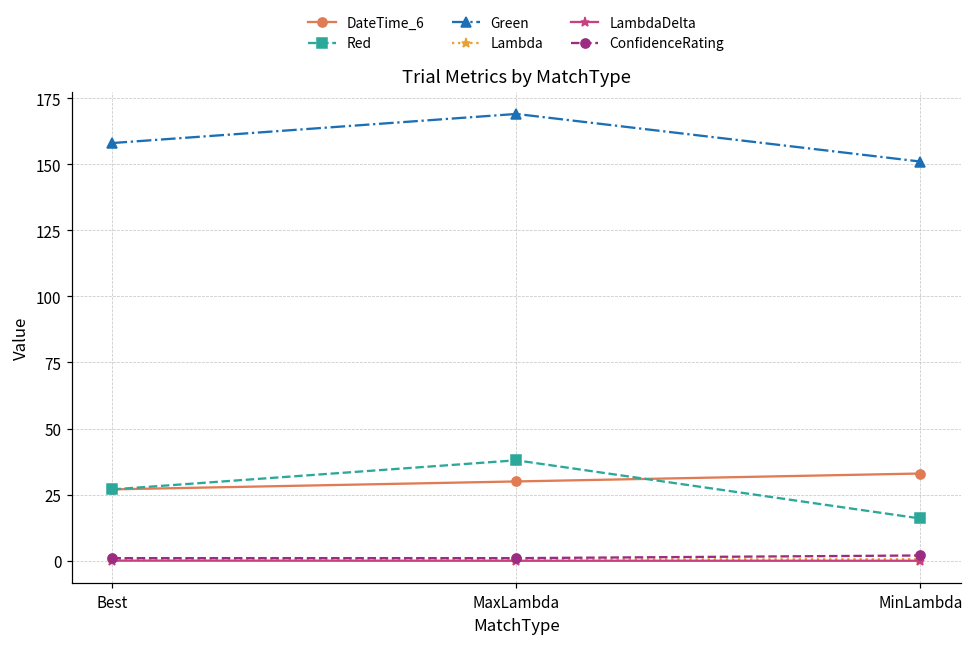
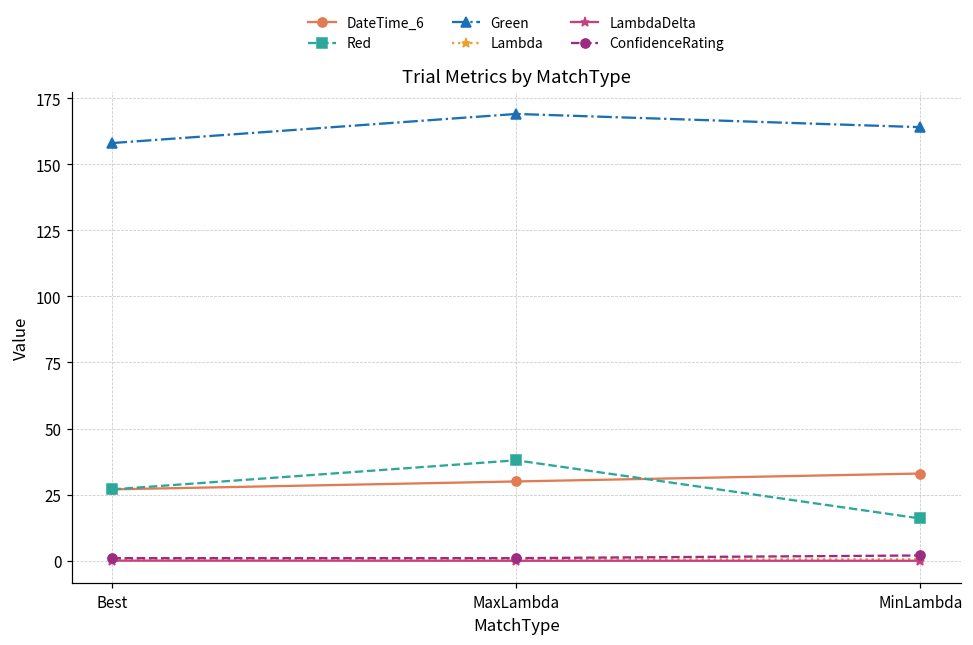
Green, MinLambda: 151 -> 164
